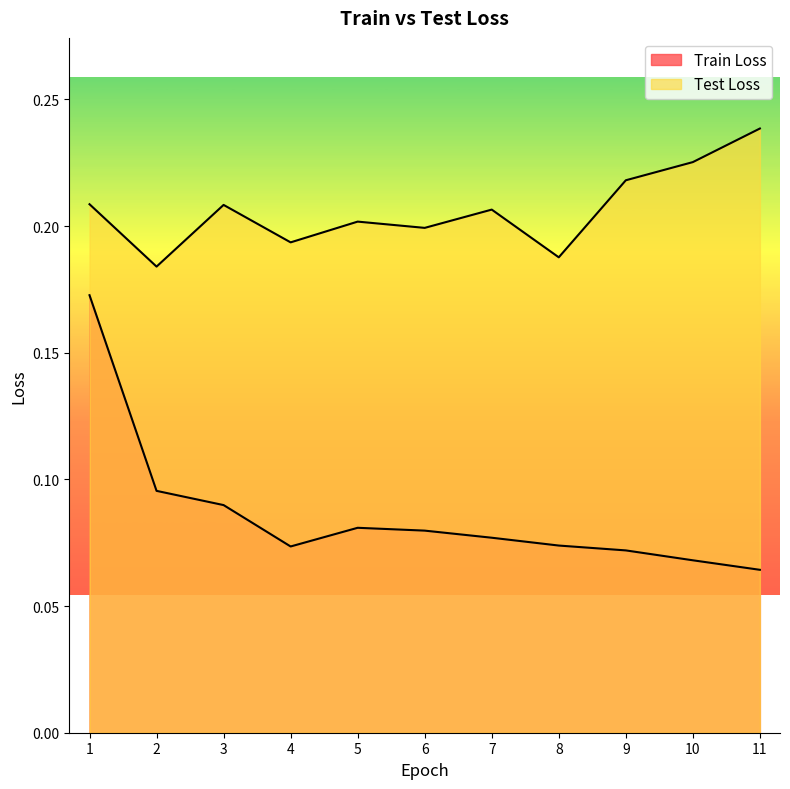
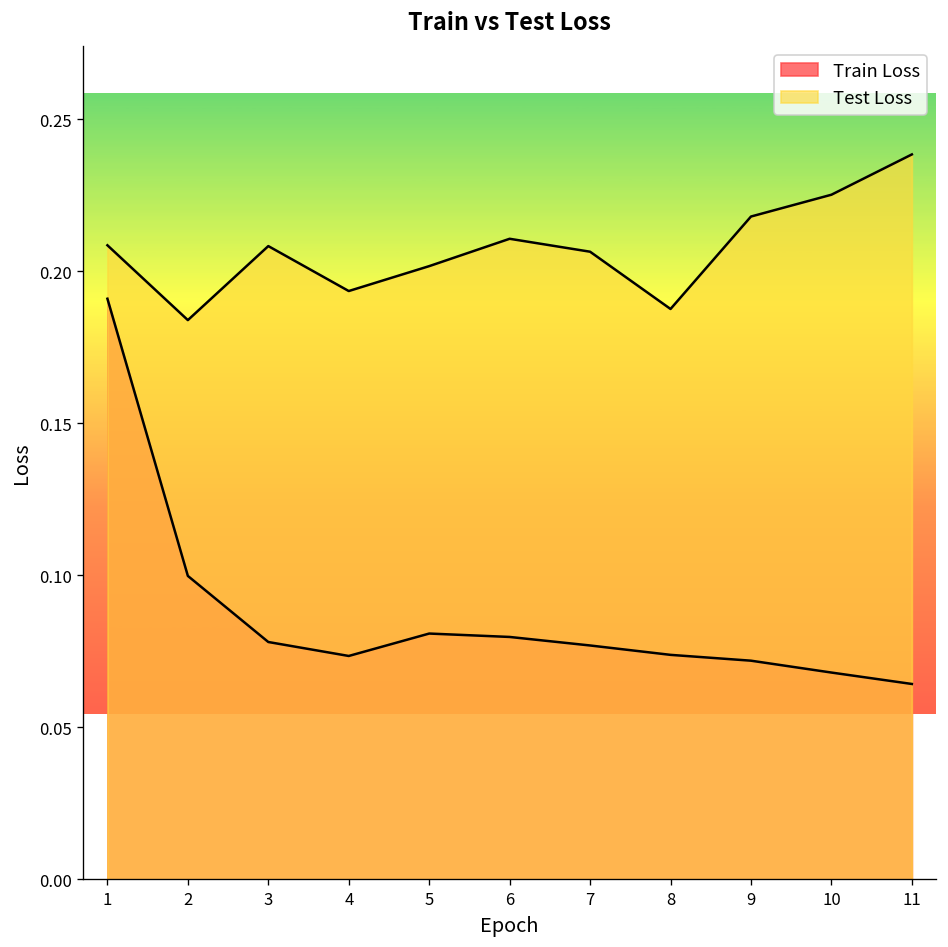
Train Loss, 1: 0.173 -> 0.191
Train Loss, 2: 0.095 -> 0.100
Train Loss, 3: 0.090 -> 0.078
Test Loss, 6: 0.199 -> 0.211
